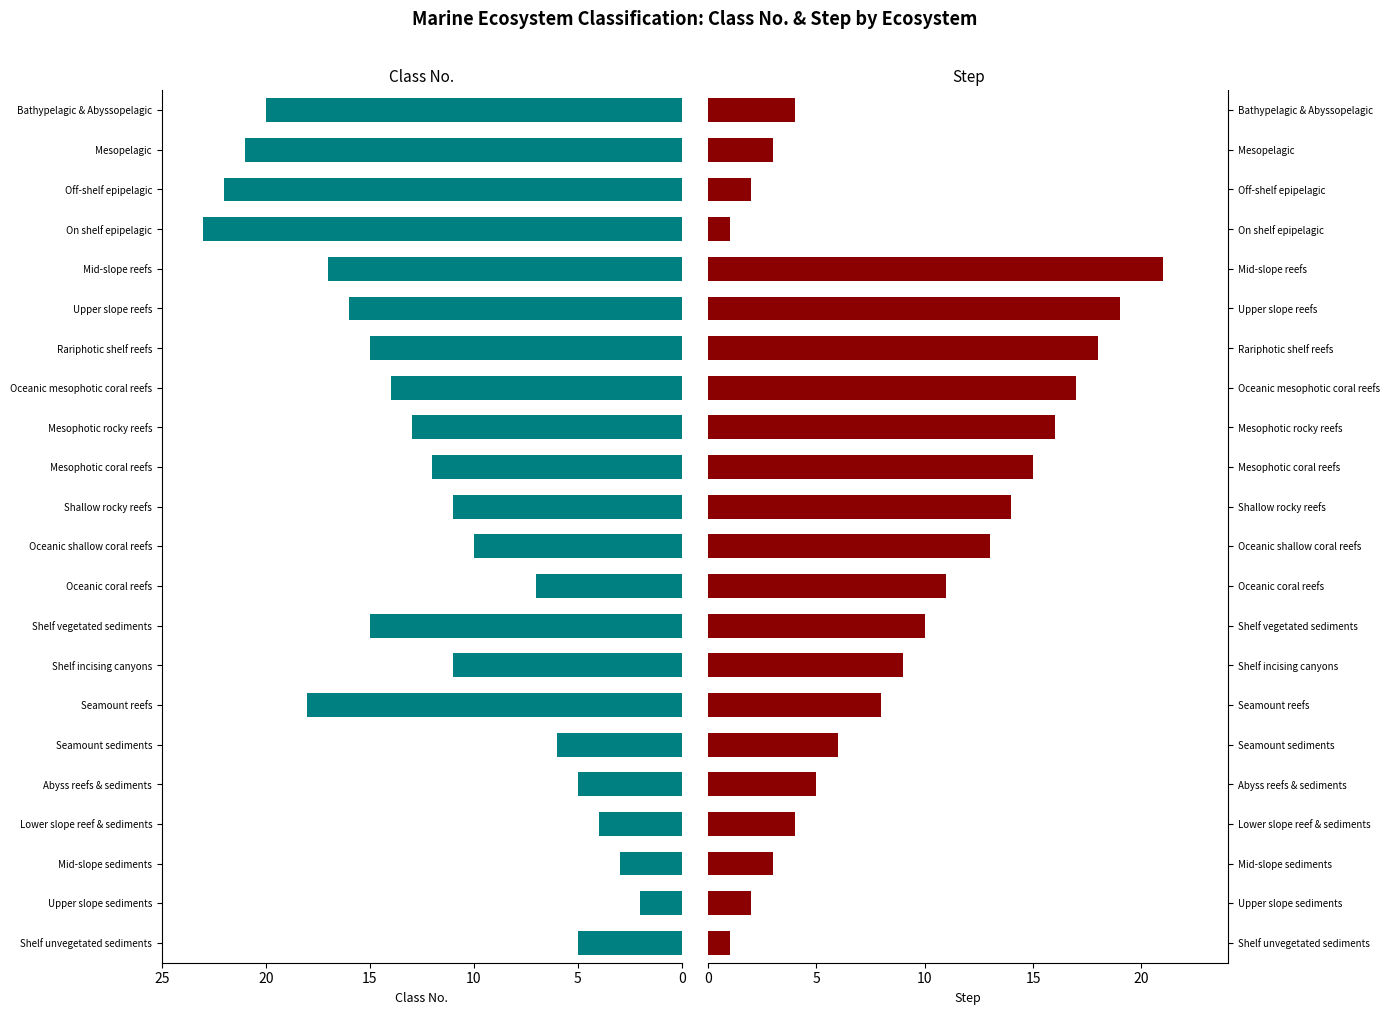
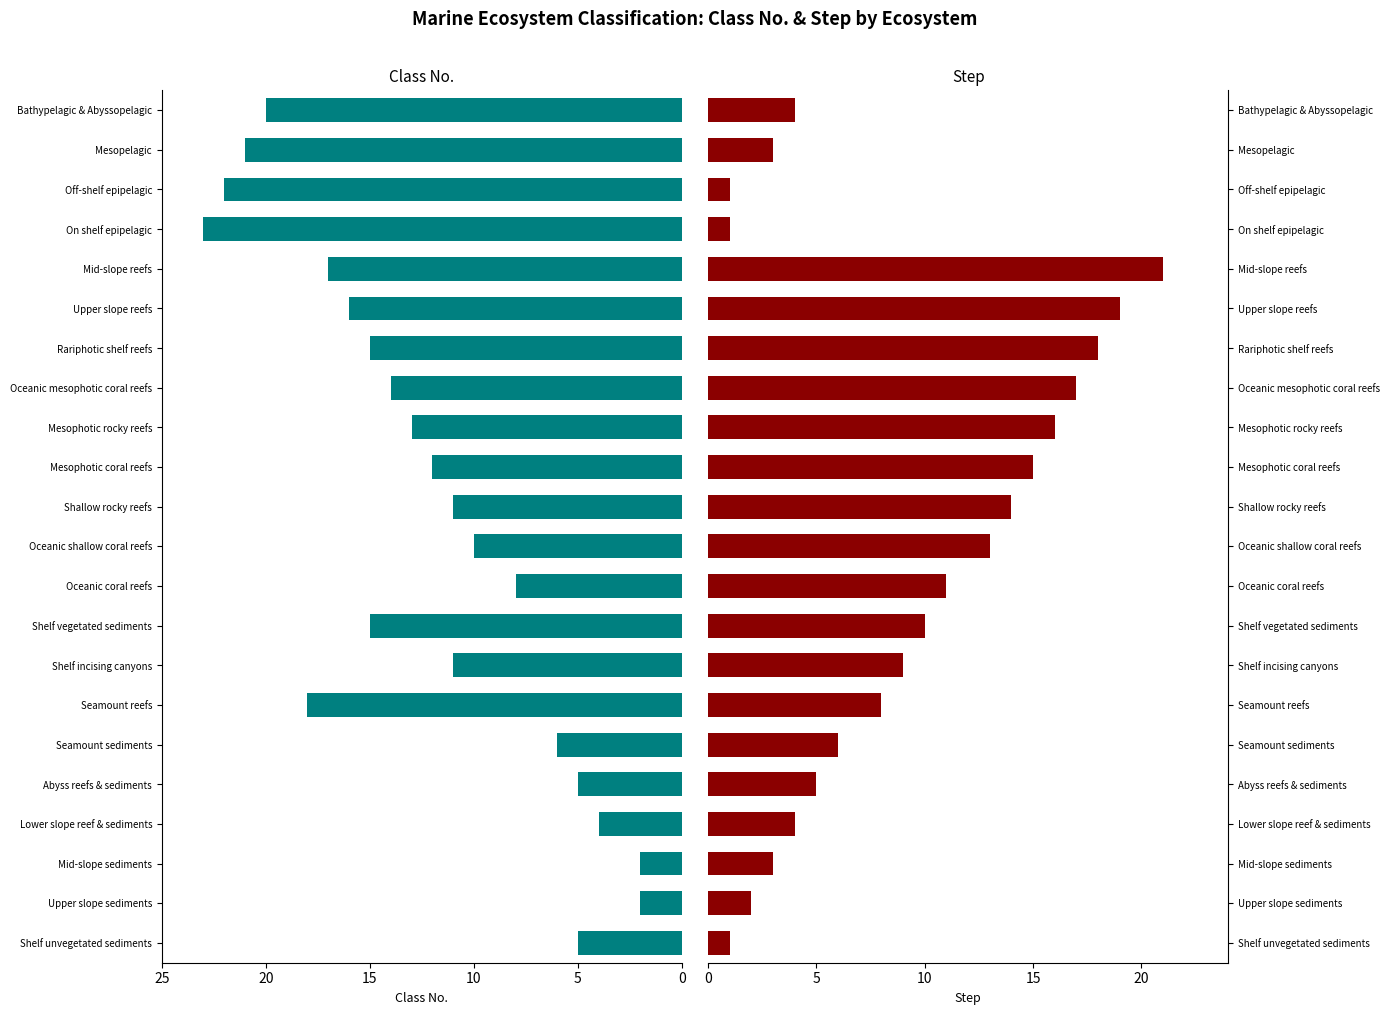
Class No., Oceanic coral reefs: 7 -> 8
Class No., Mid-slope sediments: 3 -> 2
Step, Off-shelf epipelagic: 2 -> 1
